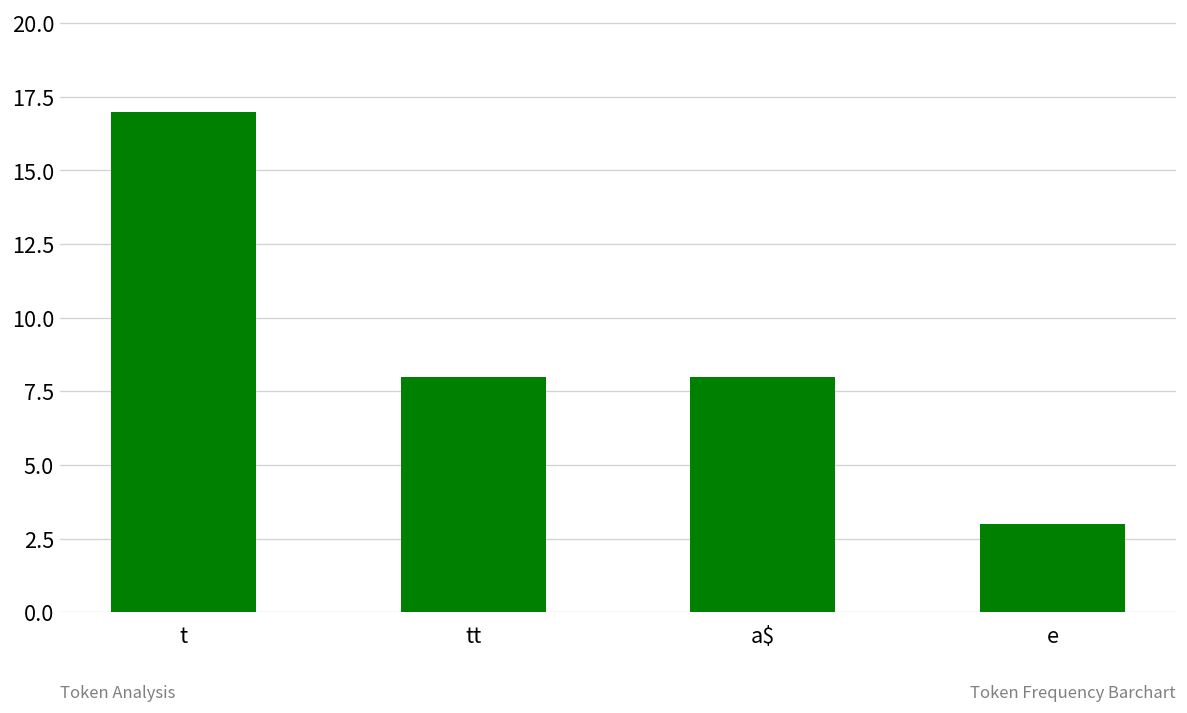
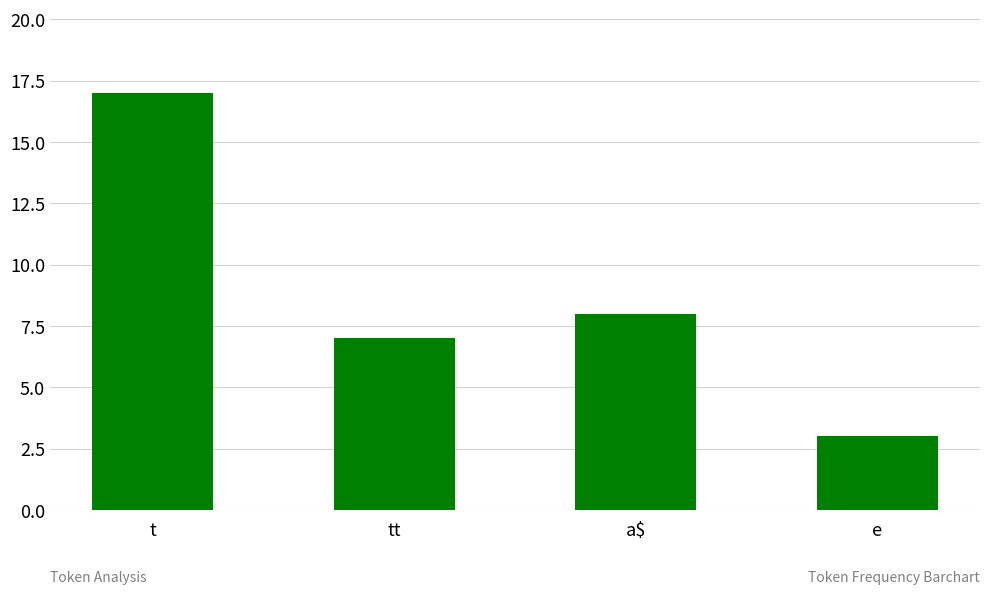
tt: 8 -> 7
